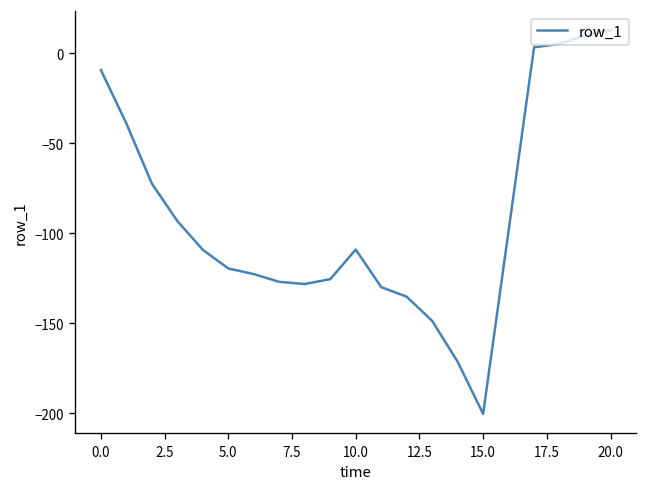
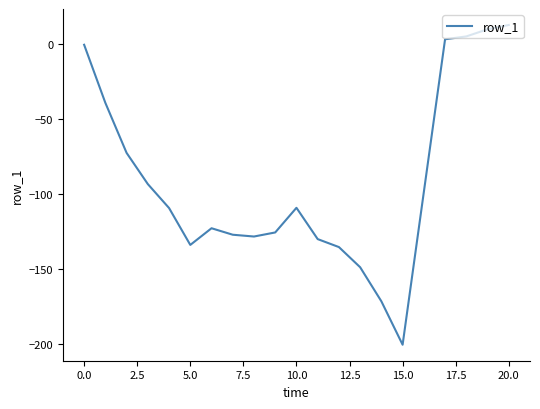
0.0: -9 -> 0
5.0: -120 -> -134
